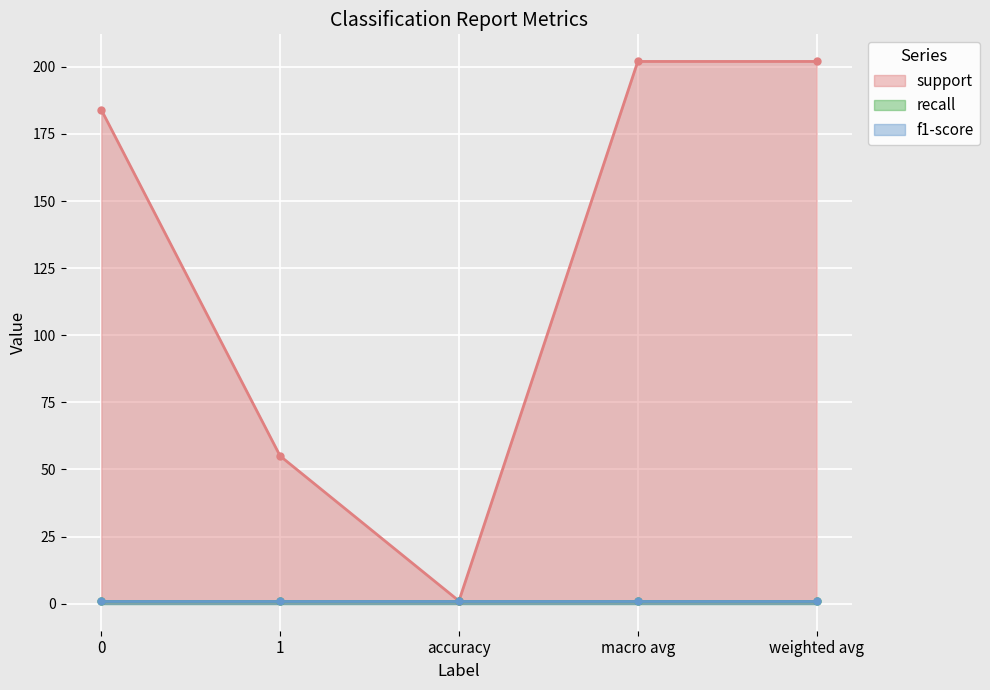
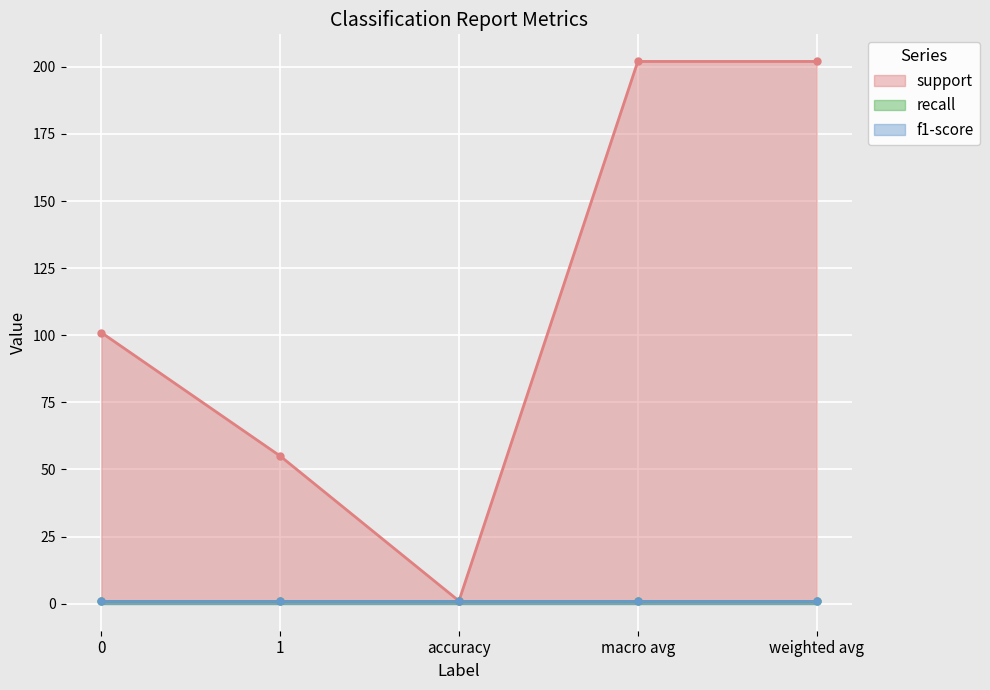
support, 0: 184 -> 101
